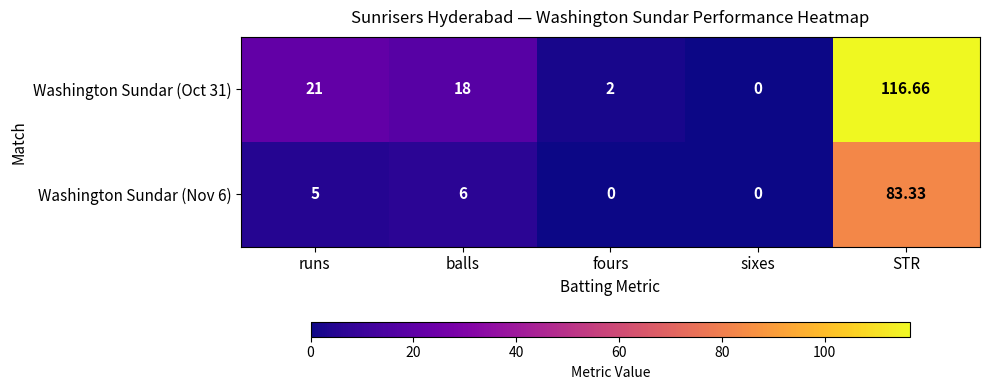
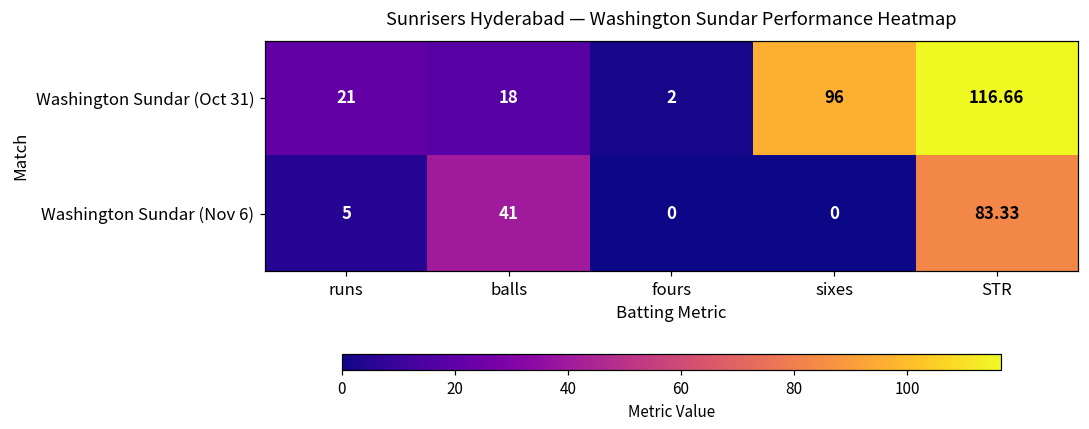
Washington Sundar (Oct 31), sixes: 0 -> 96
Washington Sundar (Nov 6), balls: 6 -> 41
